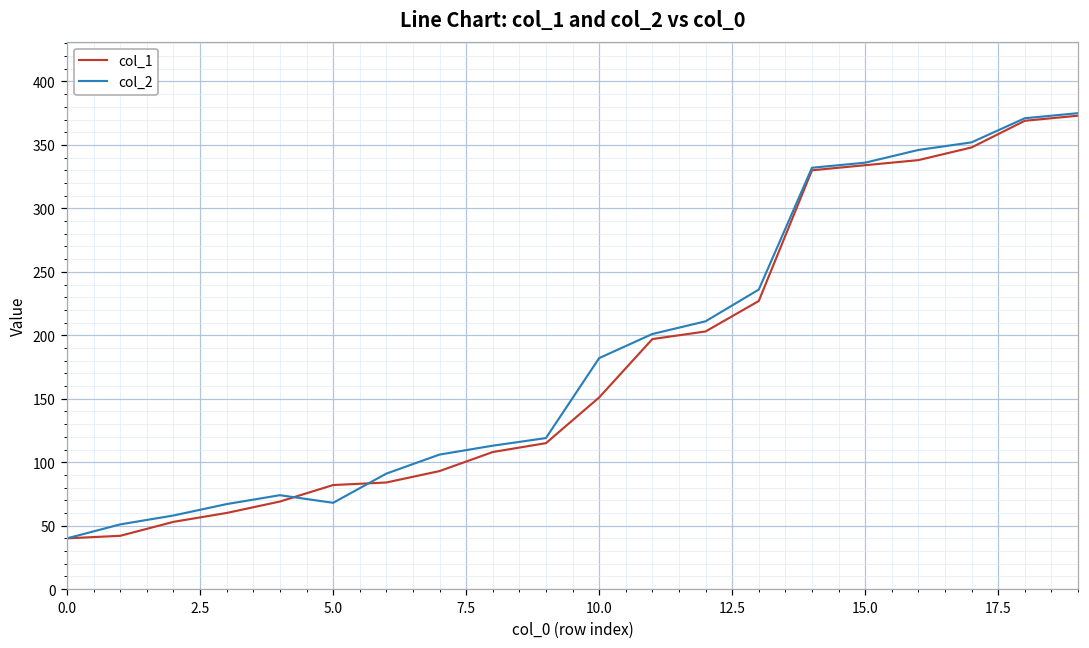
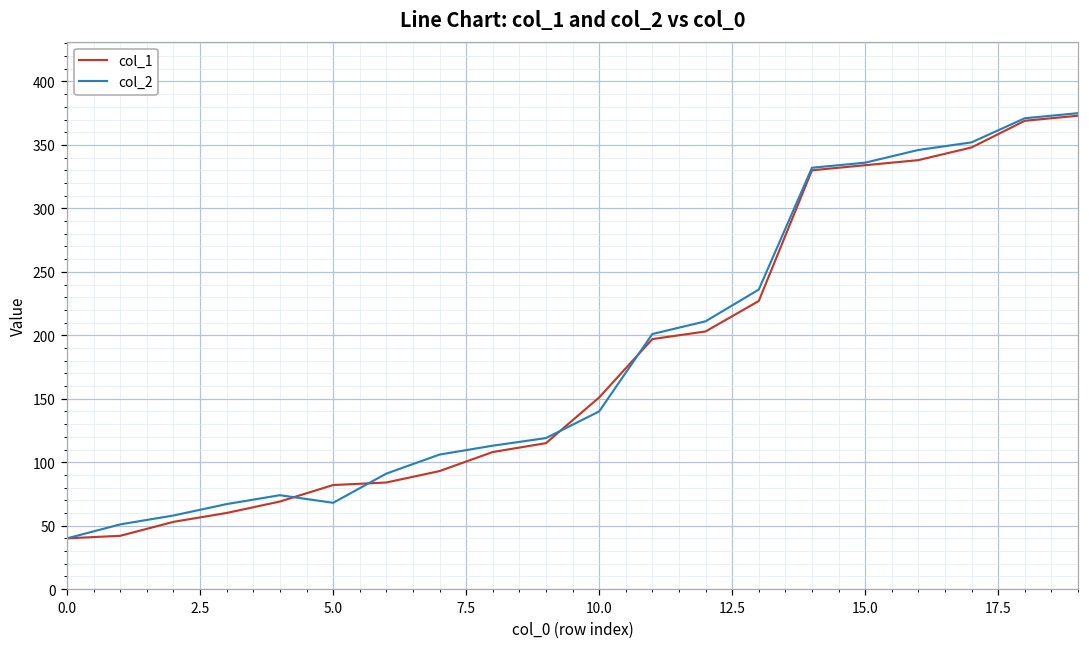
col_2, 10.0: 182 -> 140
